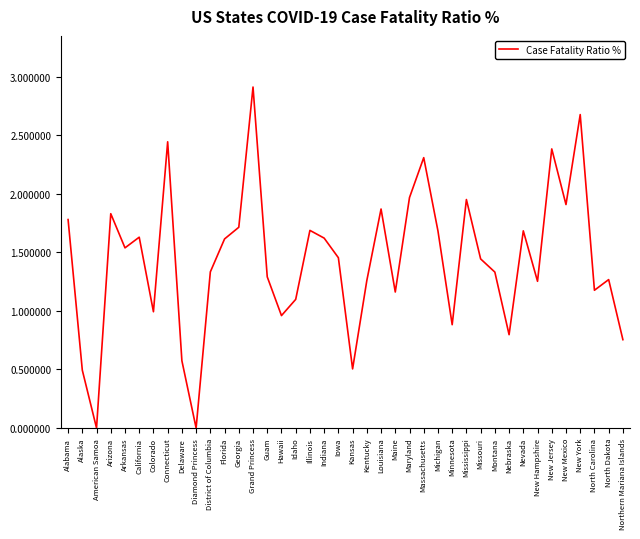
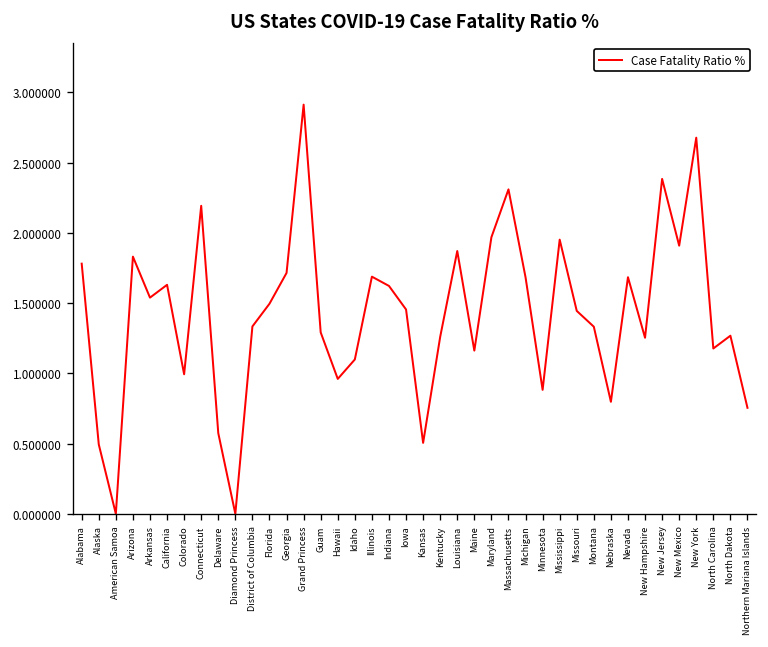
Connecticut: 2.44 -> 2.19
Florida: 1.62 -> 1.50
